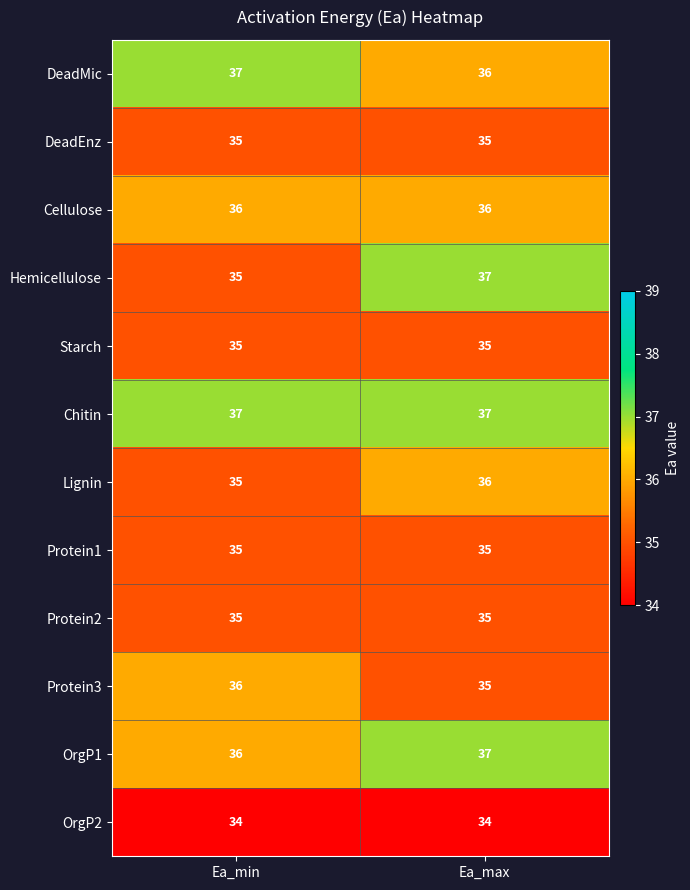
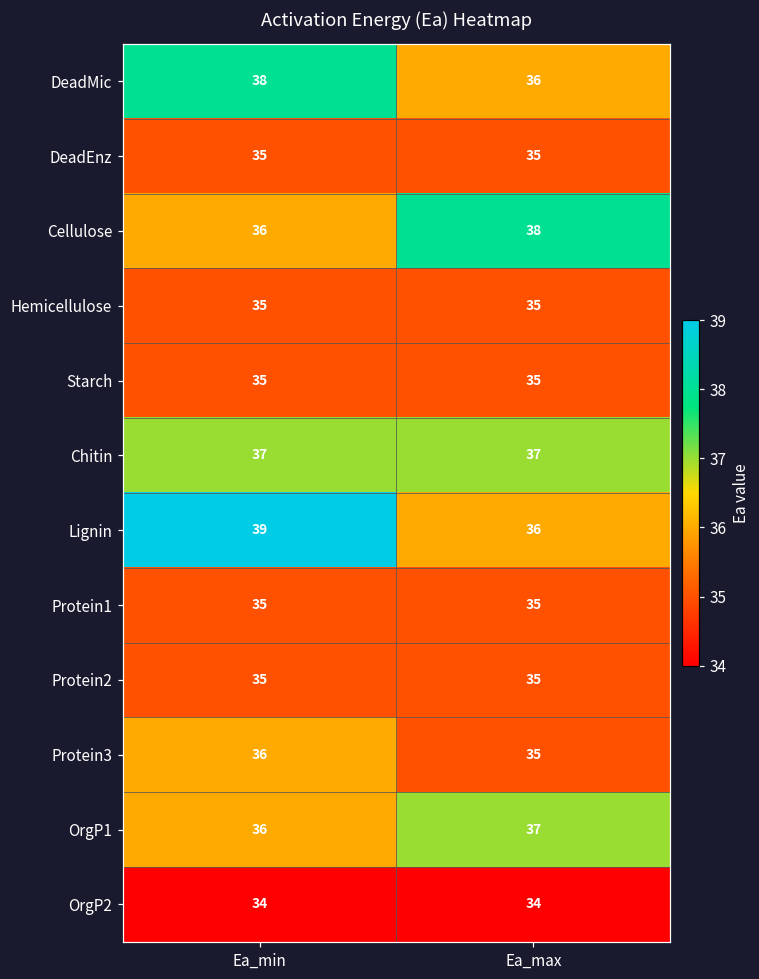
DeadMic, Ea_min: 37 -> 38
Cellulose, Ea_max: 36 -> 38
Hemicellulose, Ea_max: 37 -> 35
Lignin, Ea_min: 35 -> 39
